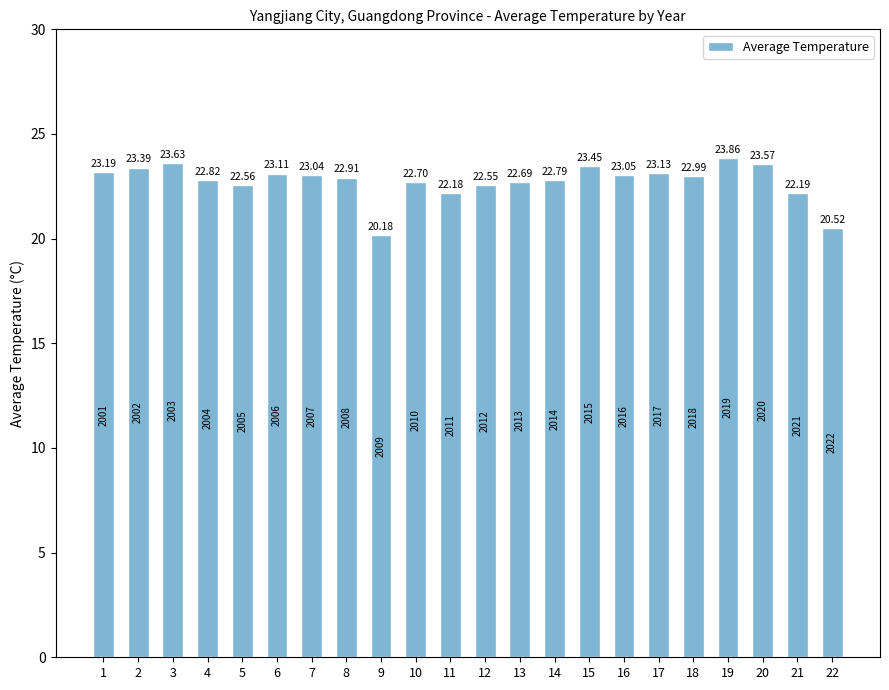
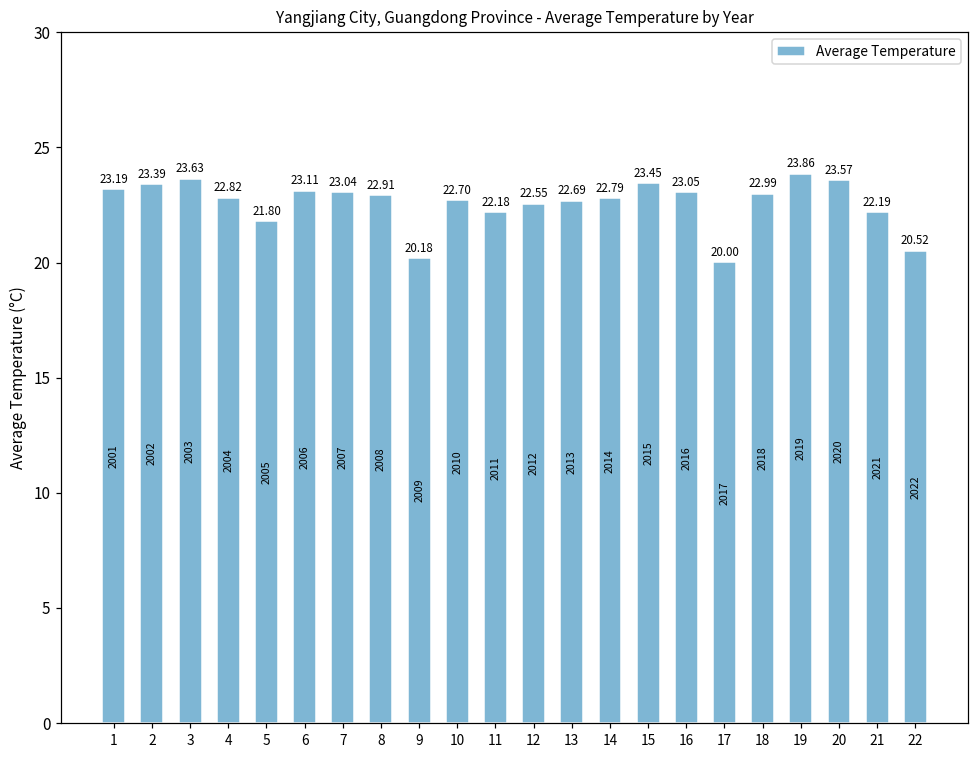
5: 22.56 -> 21.80
17: 23.13 -> 20.00
